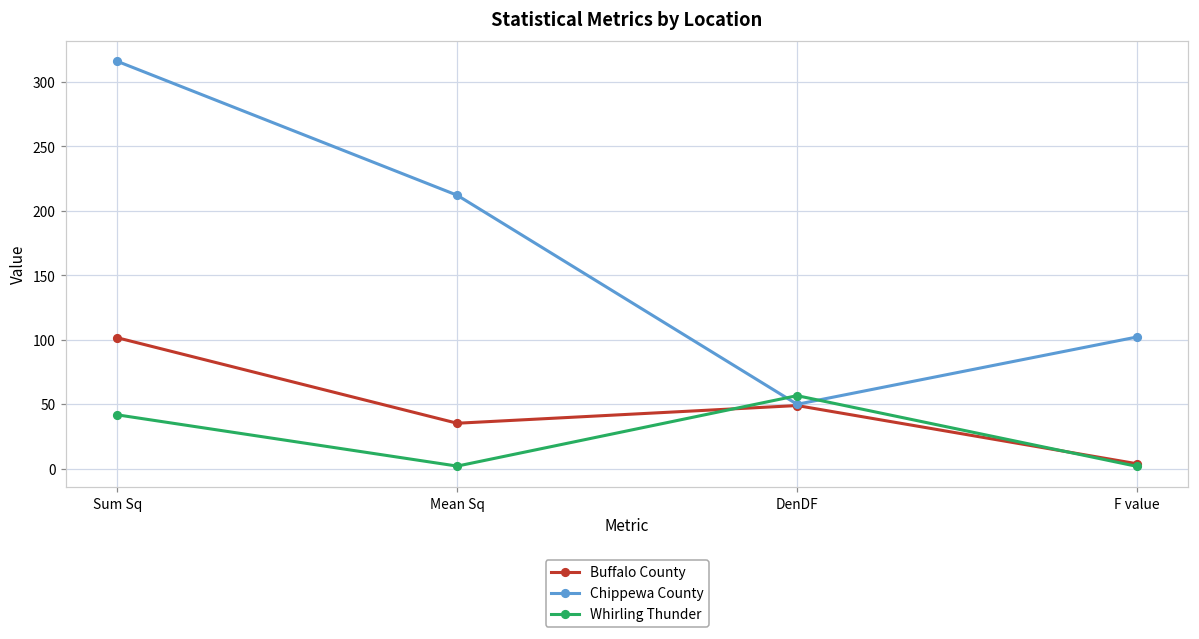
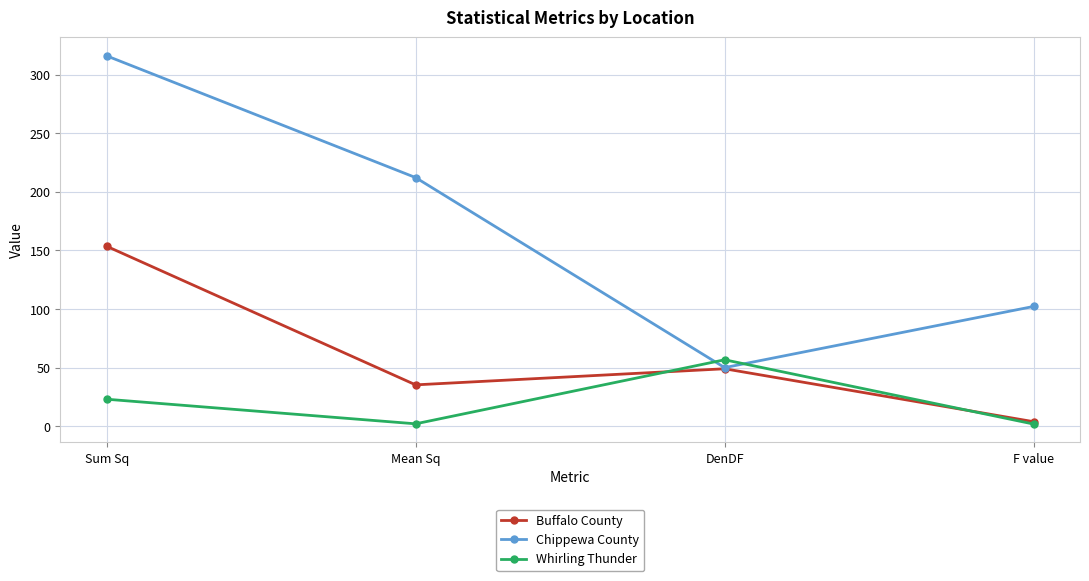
Buffalo County, Sum Sq: 102 -> 154
Whirling Thunder, Sum Sq: 42 -> 23
